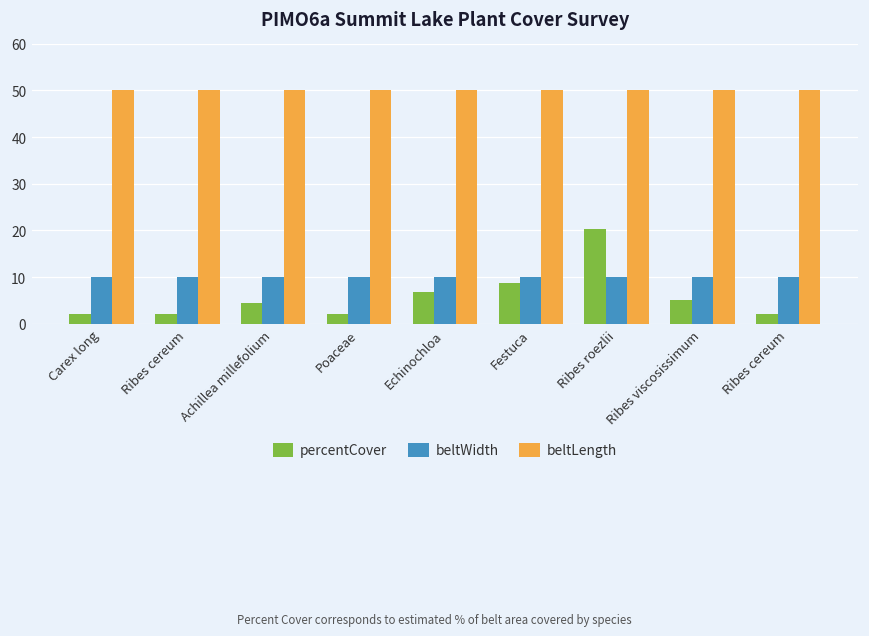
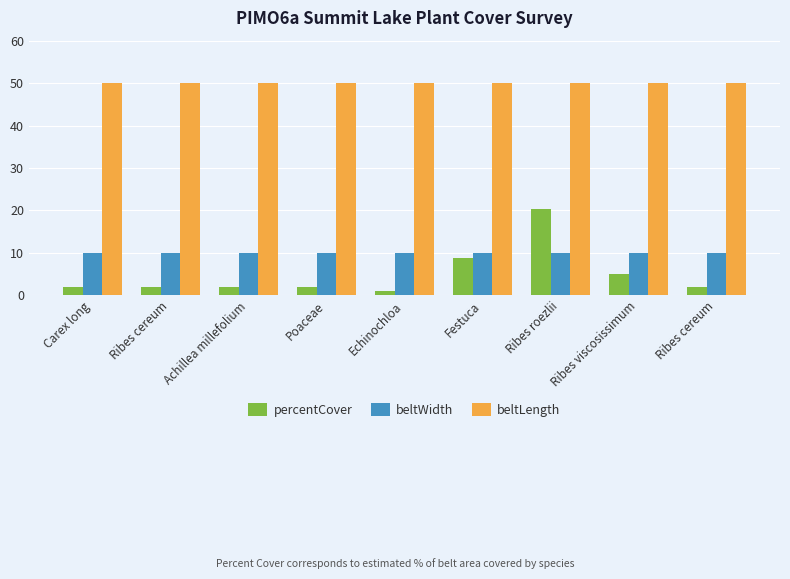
percentCover, Achillea millefolium: 5 -> 2
percentCover, Echinochloa: 7 -> 1
